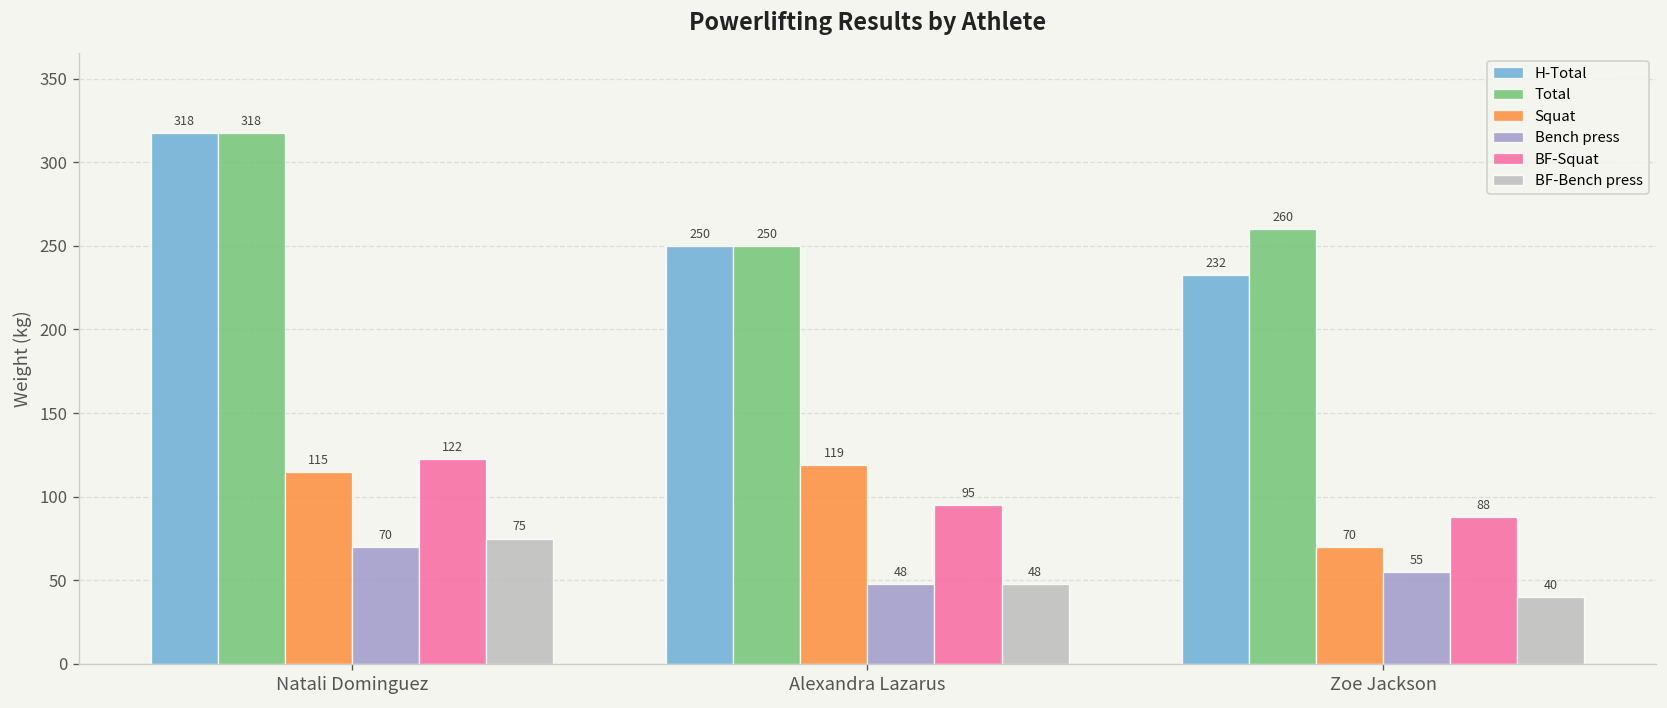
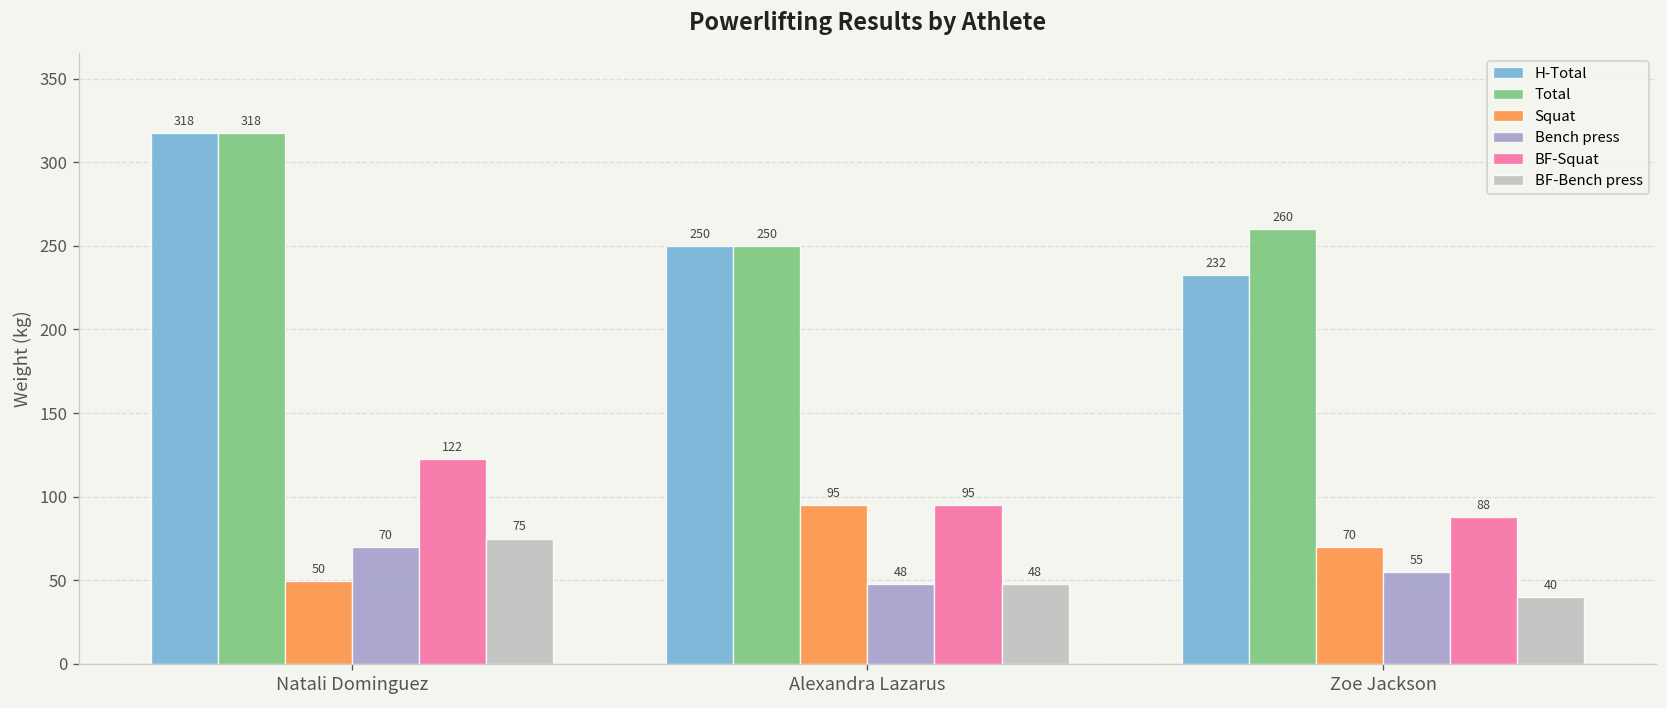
Squat, Natali Dominguez: 115 -> 50
Squat, Alexandra Lazarus: 119 -> 95
